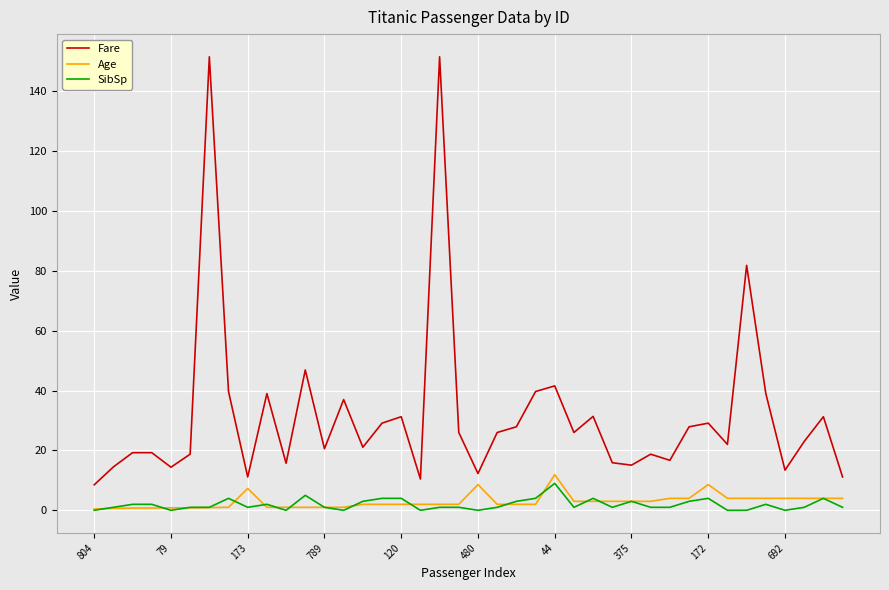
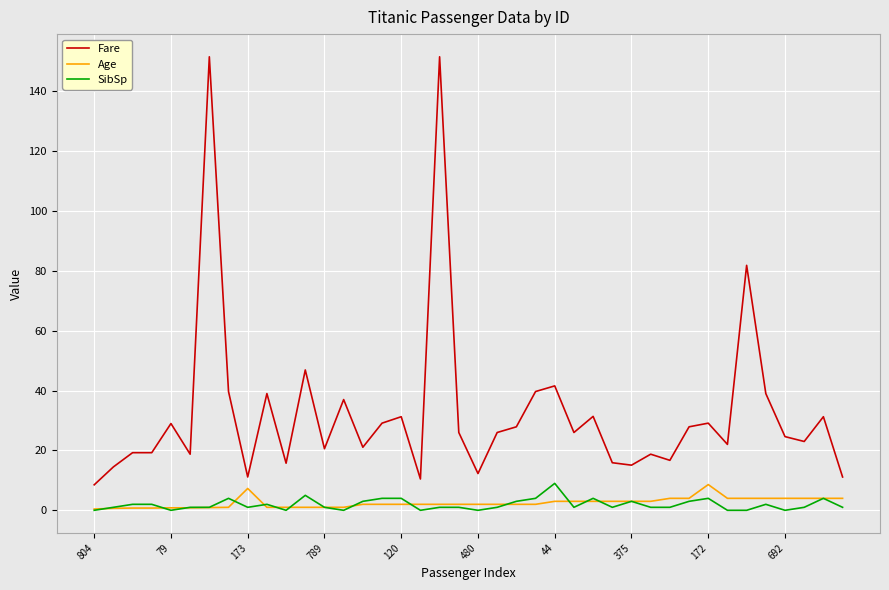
Fare, 79: 14 -> 29
Age, 480: 9 -> 2
Age, 44: 12 -> 3
Fare, 692: 13 -> 25
